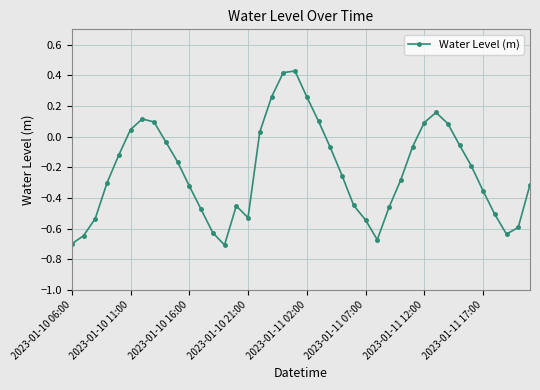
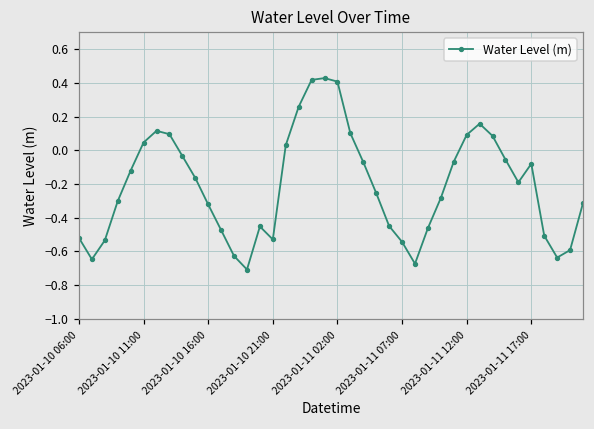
2023-01-10 06:00: -0.70 -> -0.52
2023-01-11 02:00: 0.26 -> 0.41
2023-01-11 17:00: -0.35 -> -0.08
